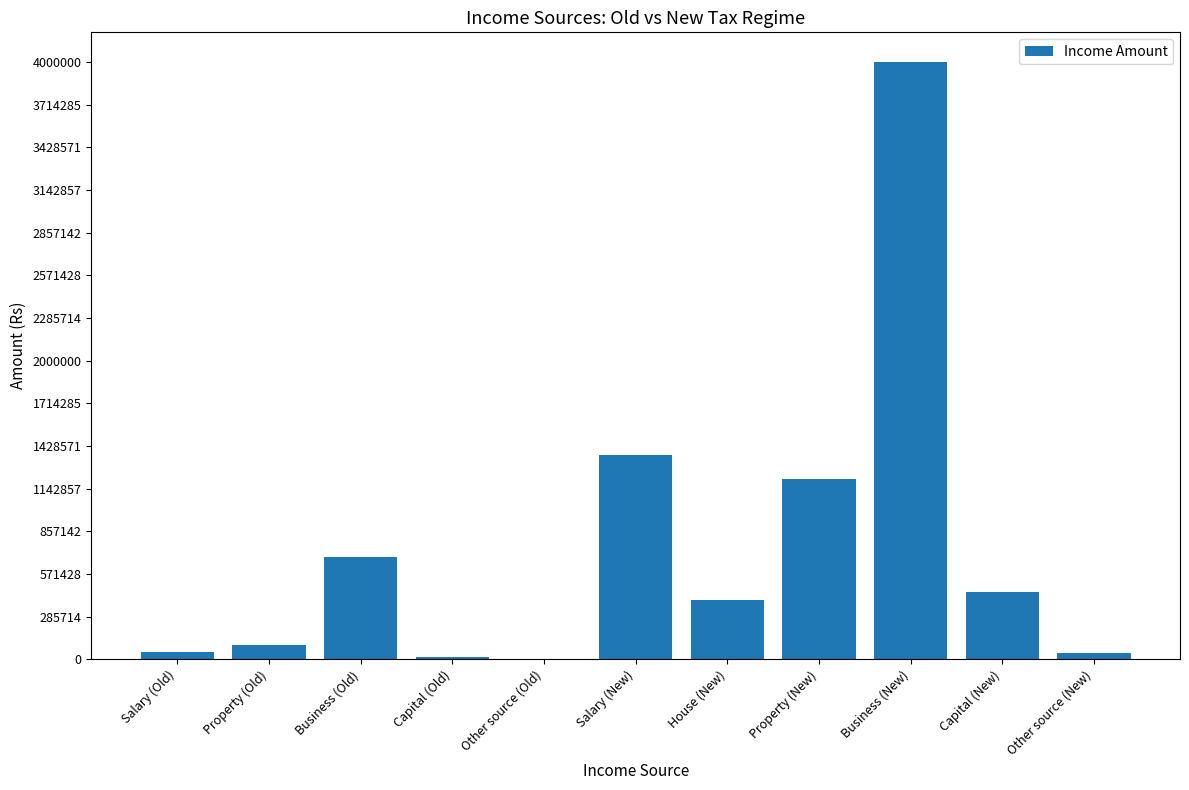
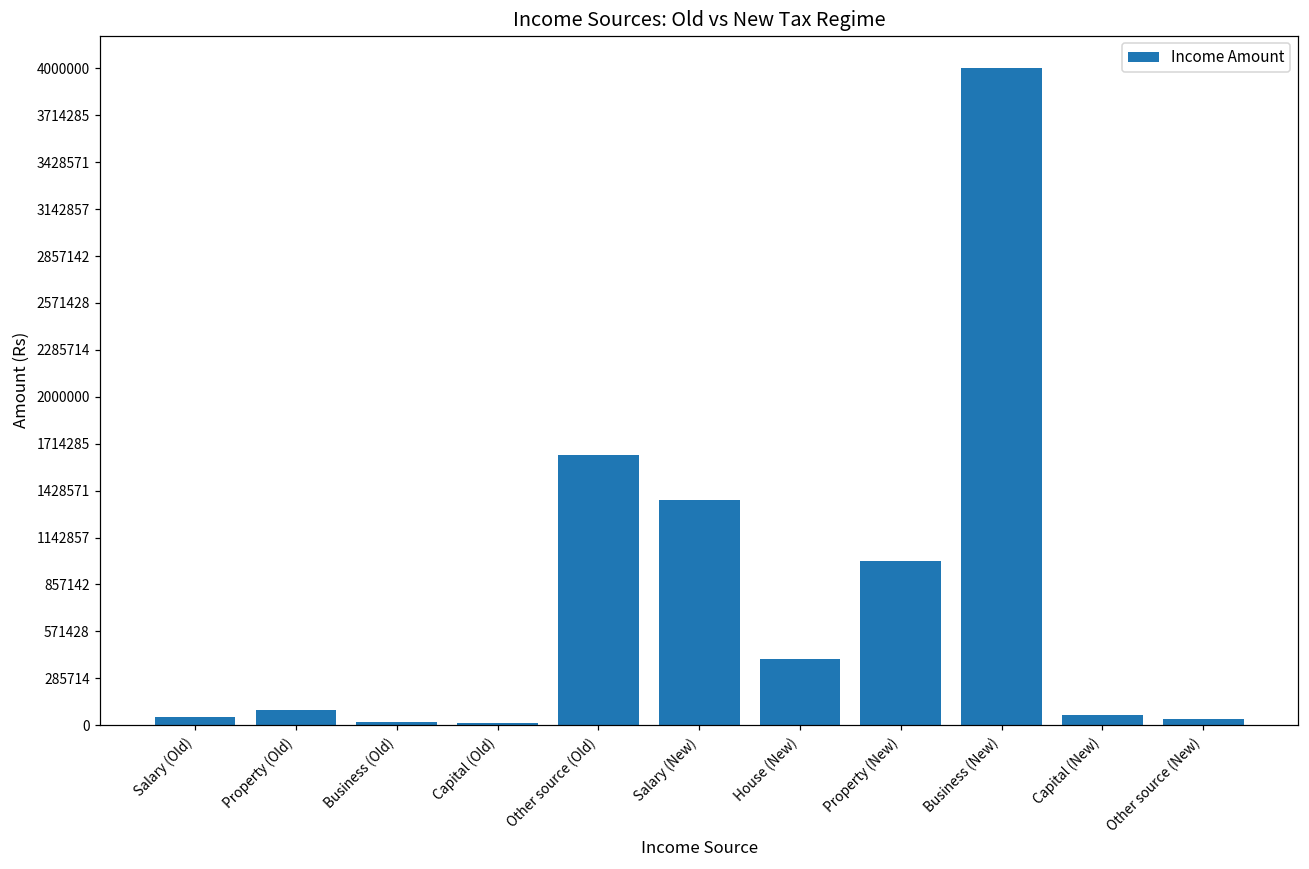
Business (Old): 680000 -> 20000
Other source (Old): 0 -> 1650000
Property (New): 1210000 -> 1000000
Capital (New): 450000 -> 60000
